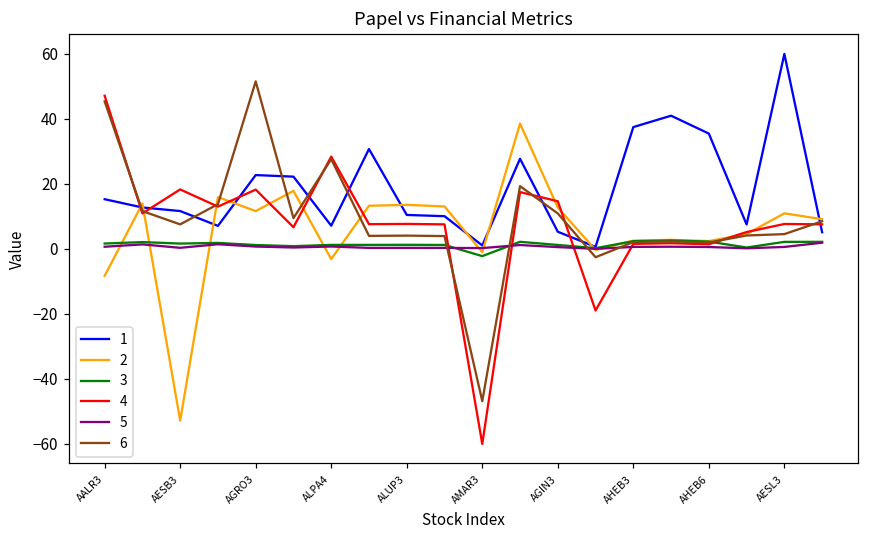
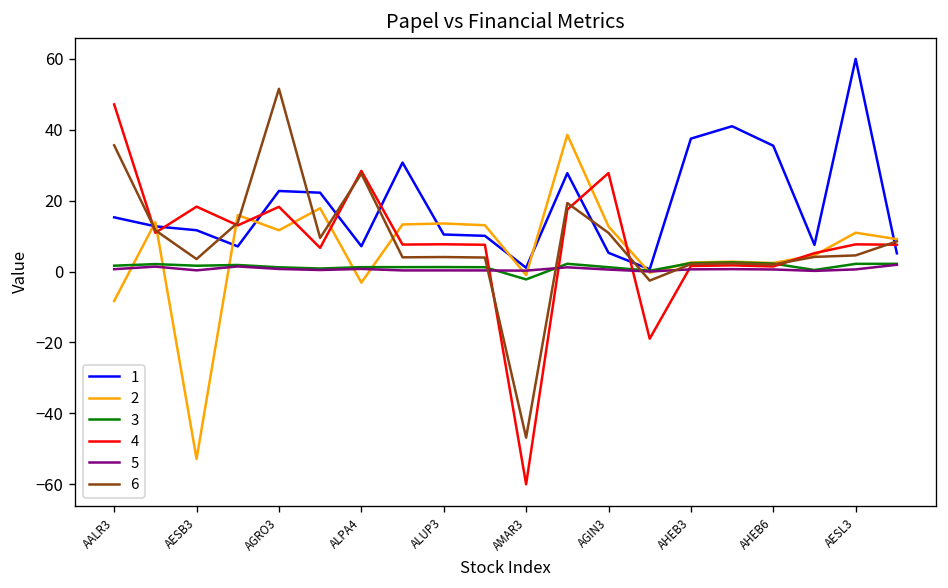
6, AALR3: 45 -> 36
6, AESB3: 8 -> 4
4, AGIN3: 15 -> 28
